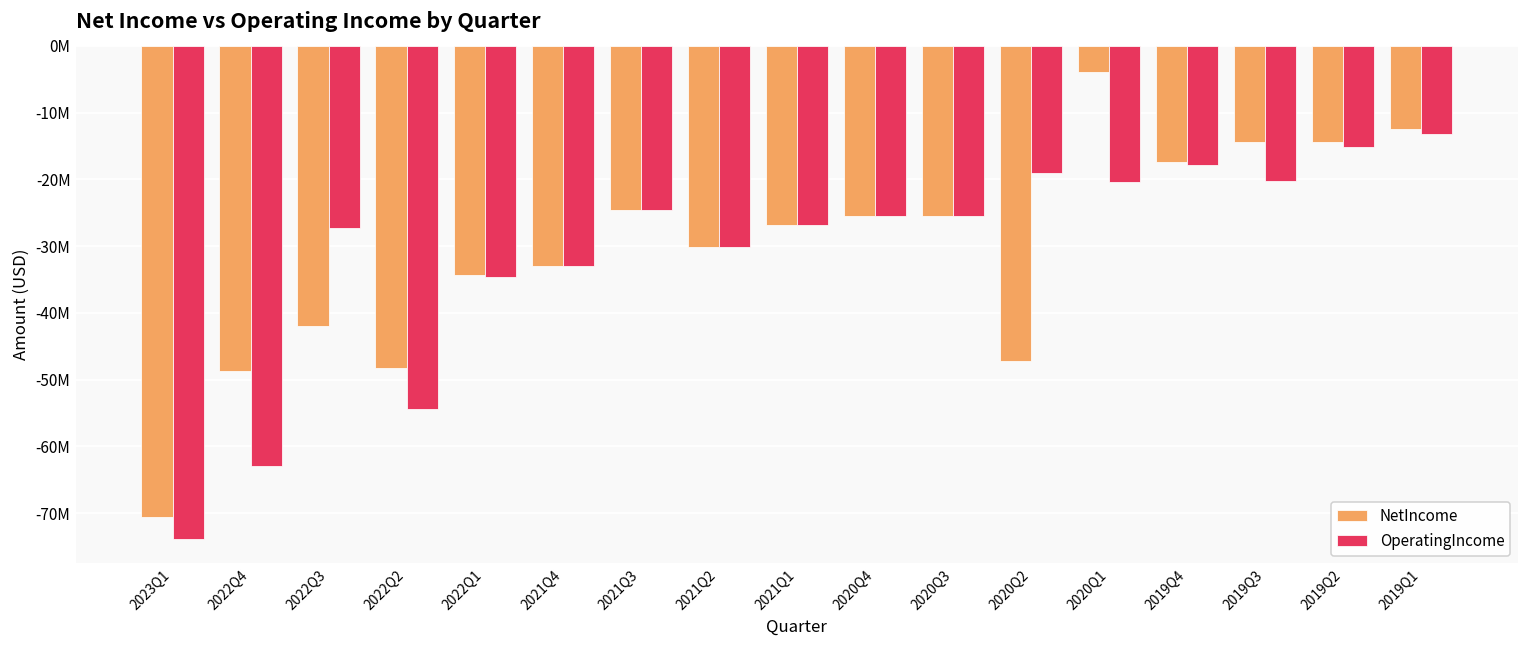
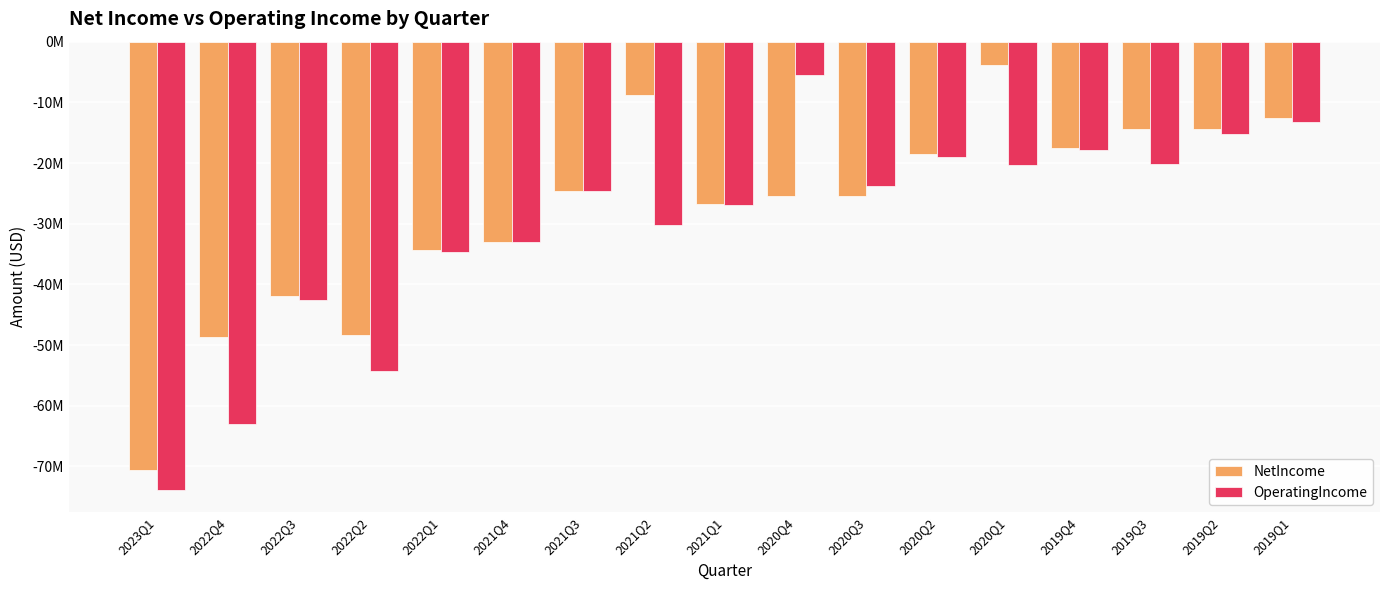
OperatingIncome, 2022Q3: -27000000 -> -43000000
NetIncome, 2021Q2: -30000000 -> -9000000
OperatingIncome, 2020Q4: -25000000 -> -5000000
OperatingIncome, 2020Q3: -25000000 -> -24000000
NetIncome, 2020Q2: -47000000 -> -19000000
